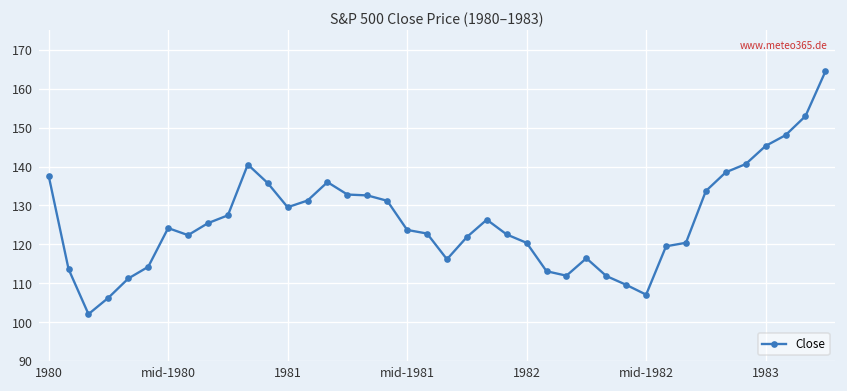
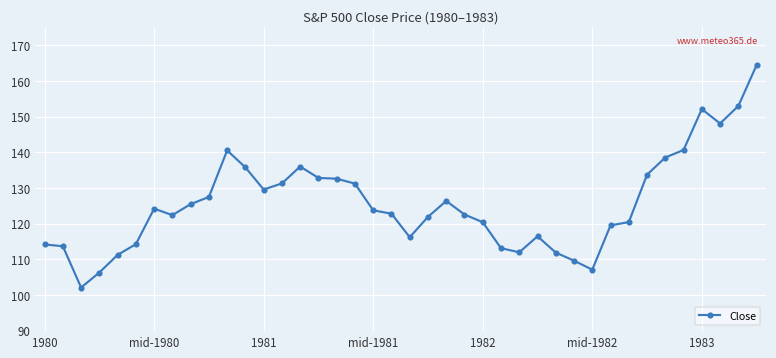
1980: 138 -> 114
1983: 145 -> 152
